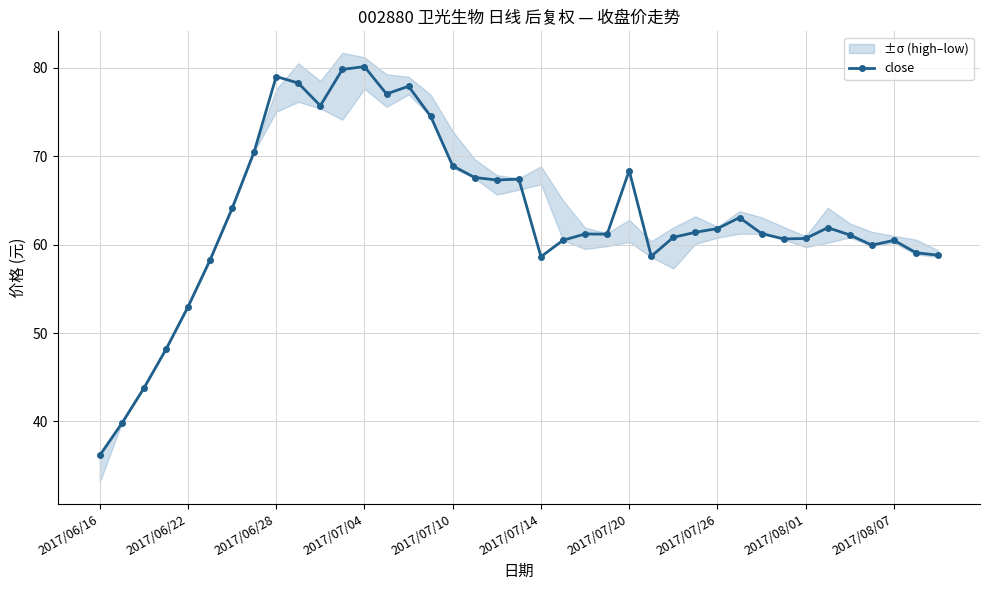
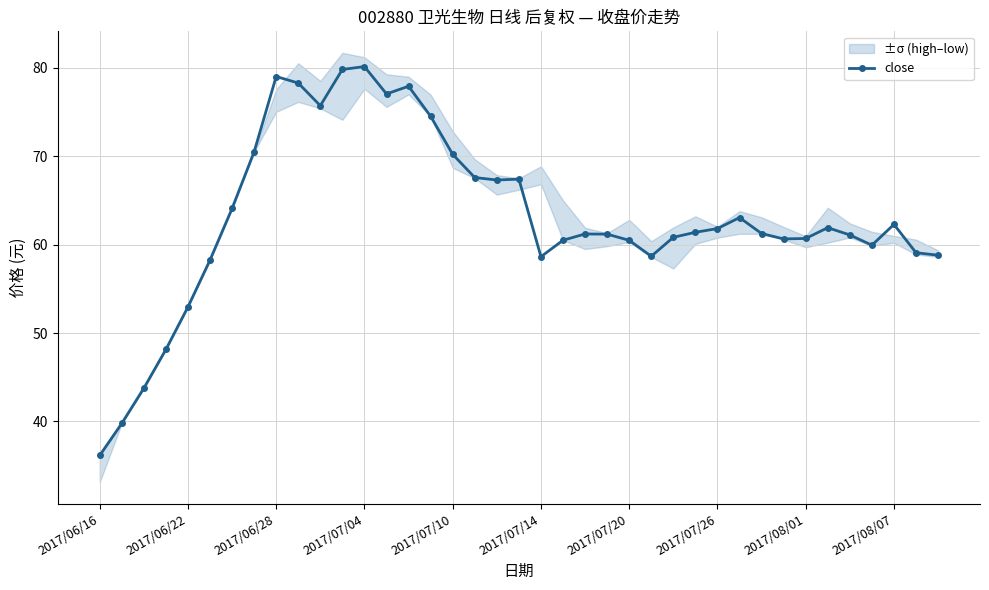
close, 2017/07/10: 69 -> 70
close, 2017/07/20: 68 -> 60
close, 2017/08/07: 60 -> 62
